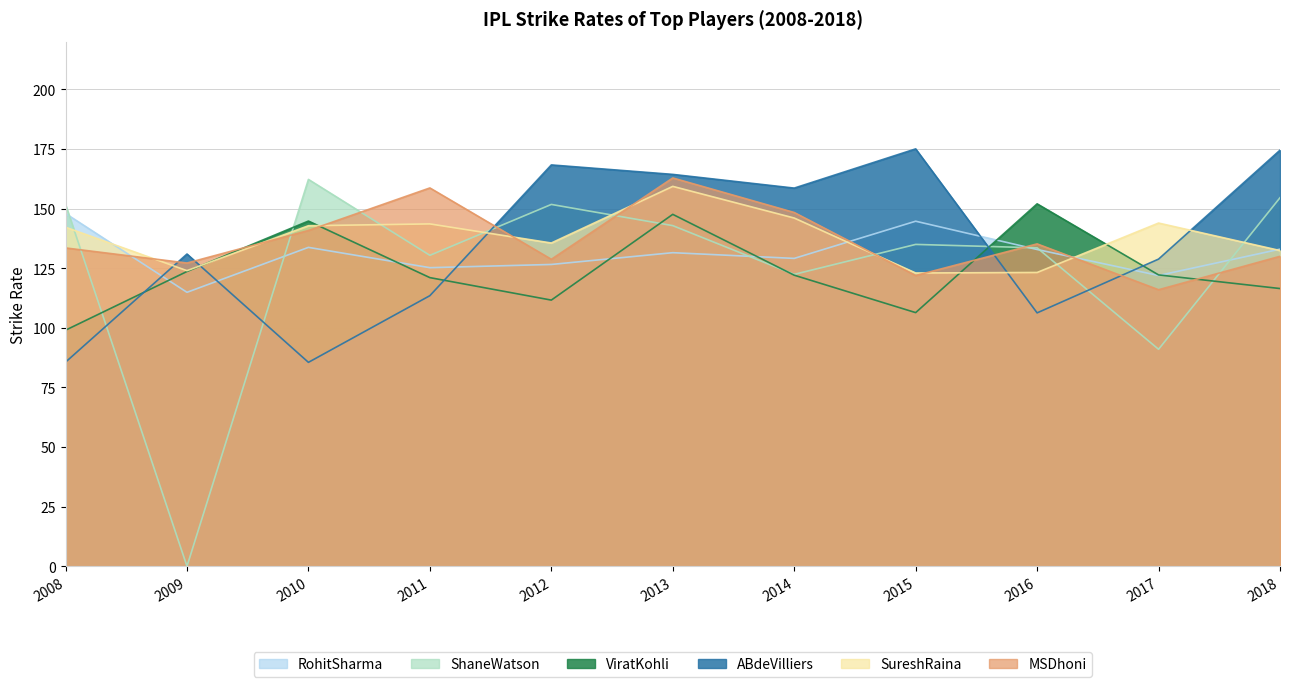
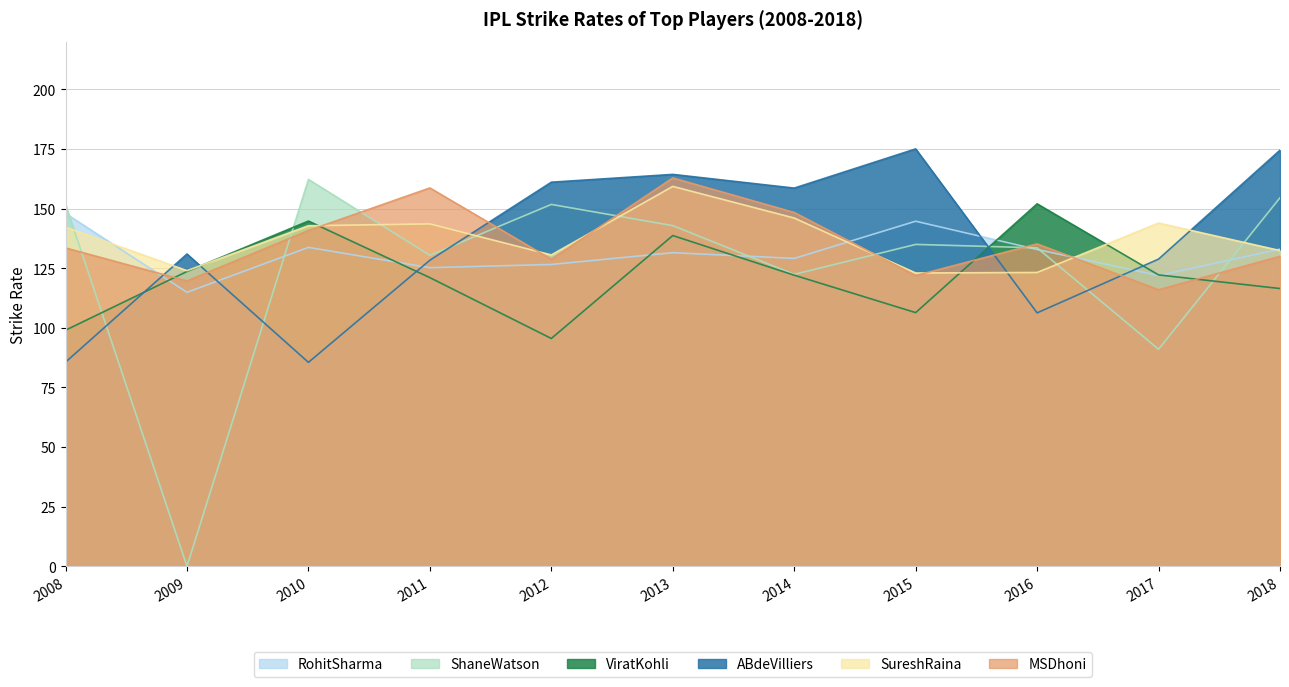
MSDhoni, 2009: 127 -> 120
ABdeVilliers, 2011: 114 -> 128
ViratKohli, 2012: 112 -> 96
ABdeVilliers, 2012: 168 -> 161
SureshRaina, 2012: 136 -> 131
ViratKohli, 2013: 148 -> 139
